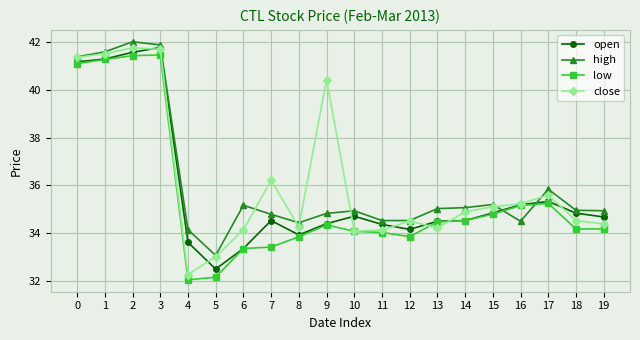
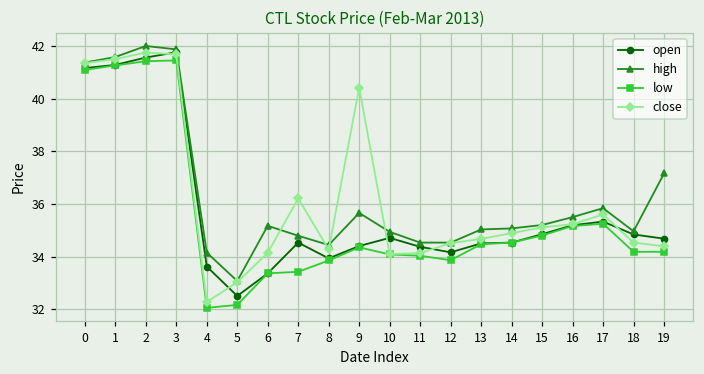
high, 9: 34.8 -> 35.7
close, 13: 34.2 -> 34.7
high, 16: 34.5 -> 35.5
high, 19: 34.9 -> 37.2
